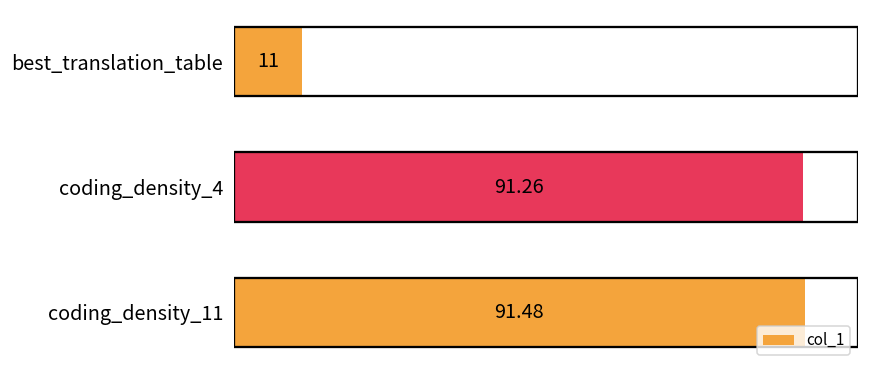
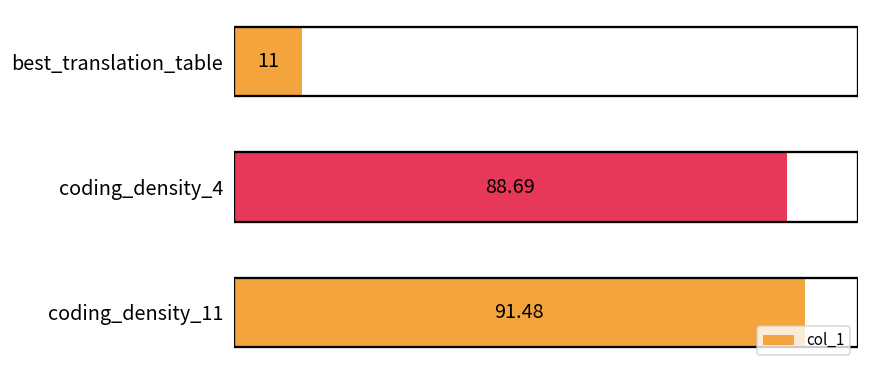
coding_density_4: 91.26 -> 88.69
